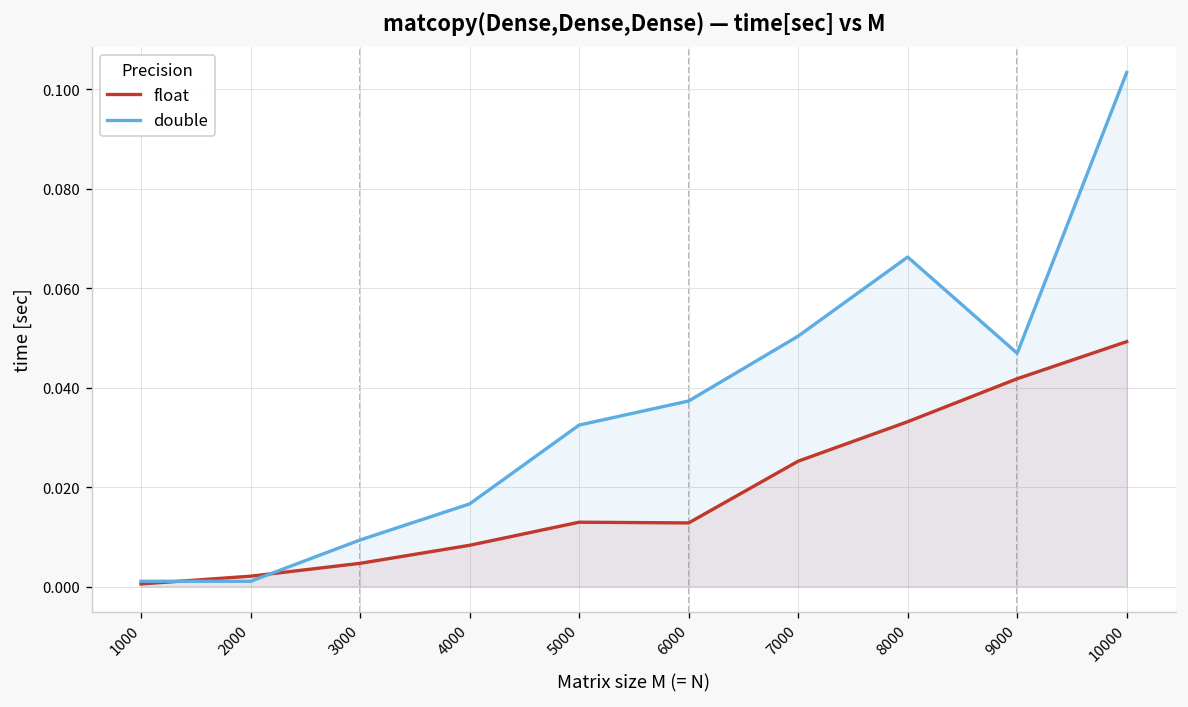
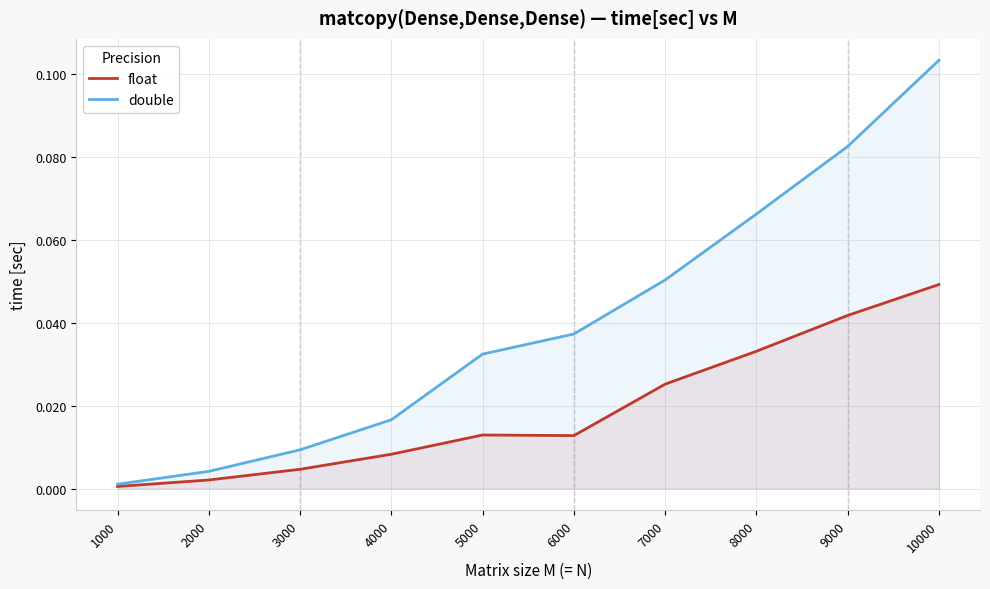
double, 2000: 0.001 -> 0.004
double, 9000: 0.047 -> 0.083
